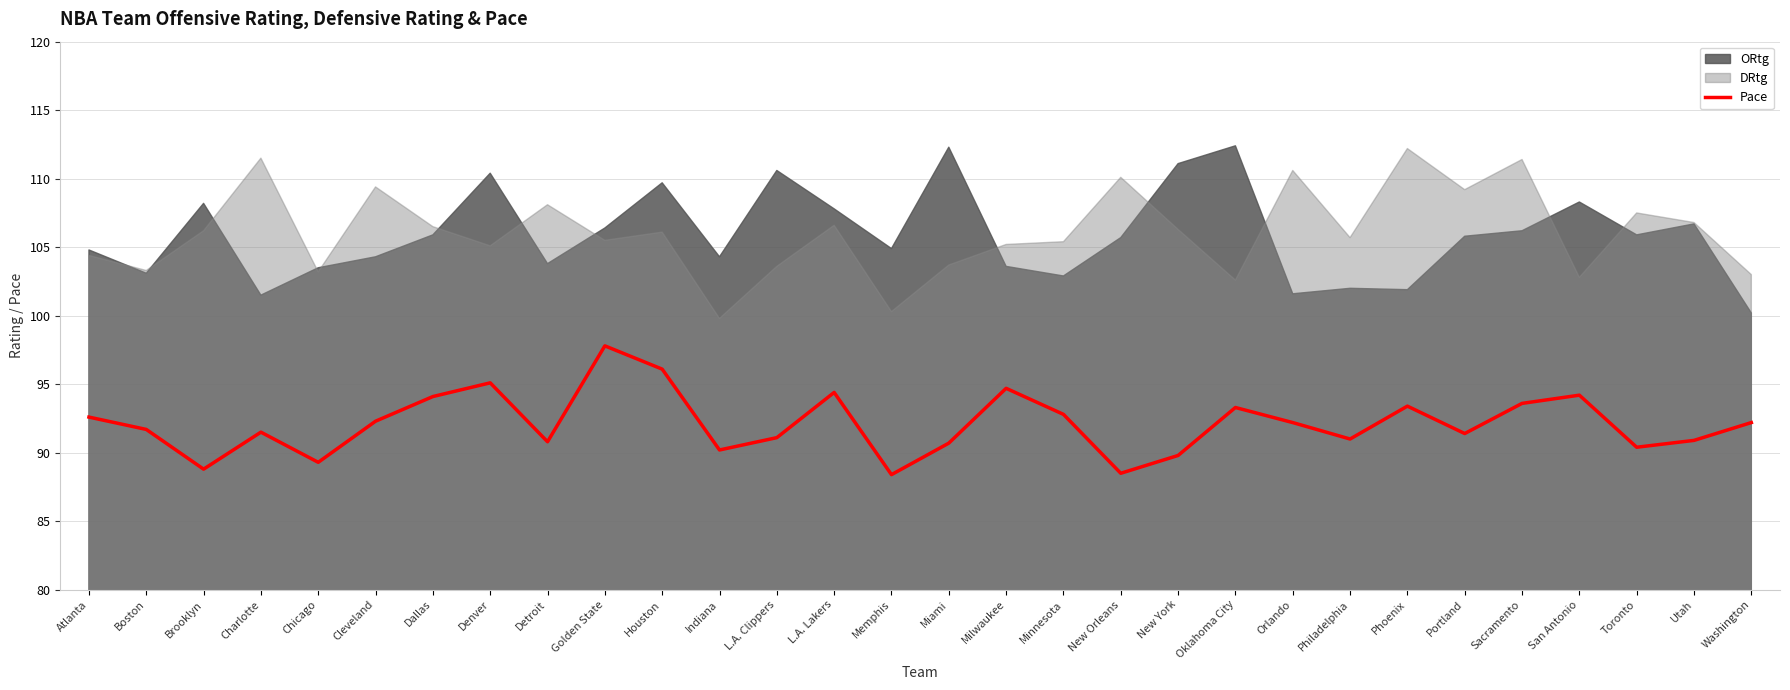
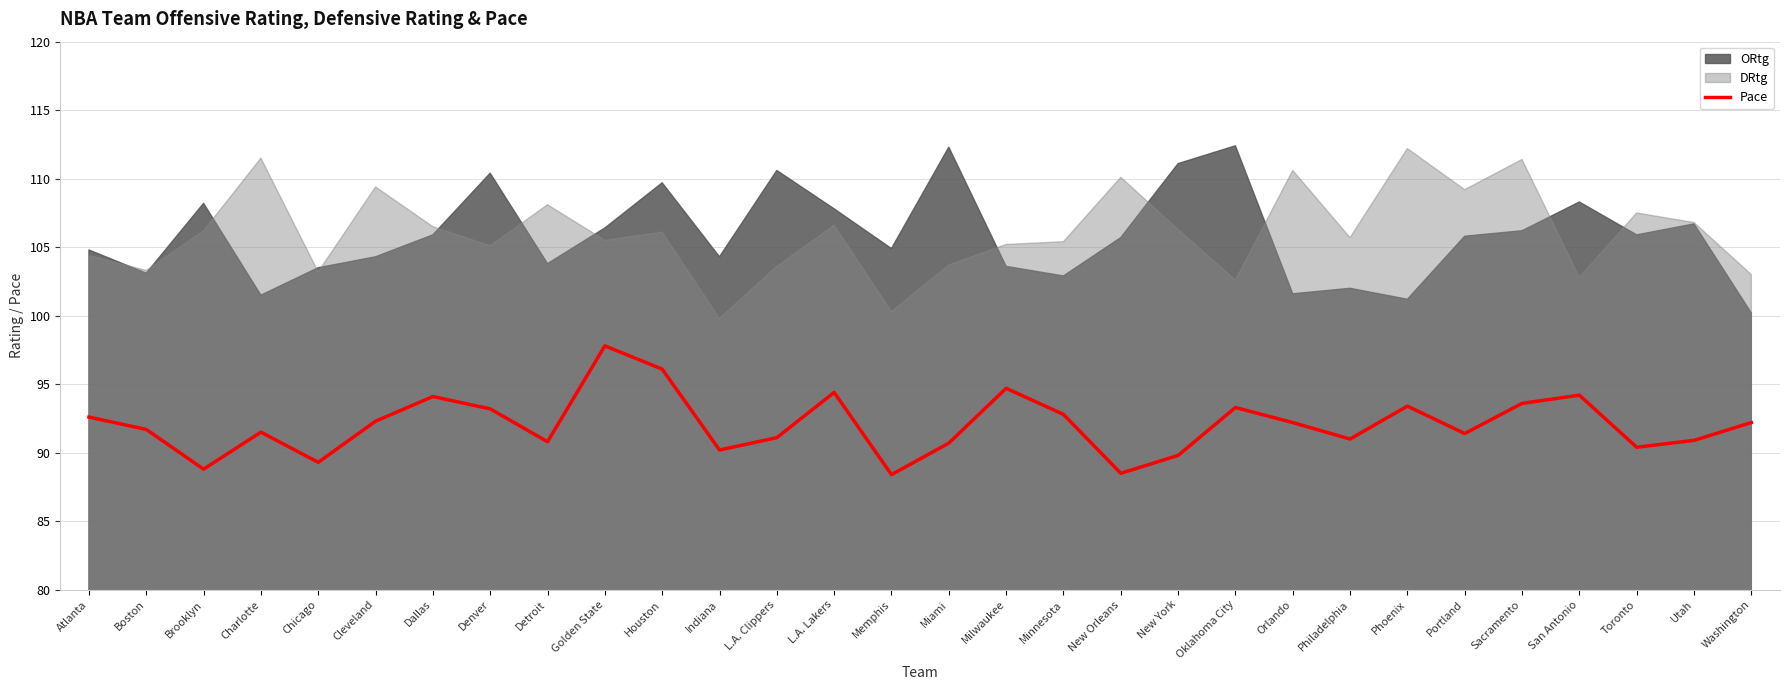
Pace, Denver: 95.1 -> 93.2
ORtg, Phoenix: 101.9 -> 101.2
